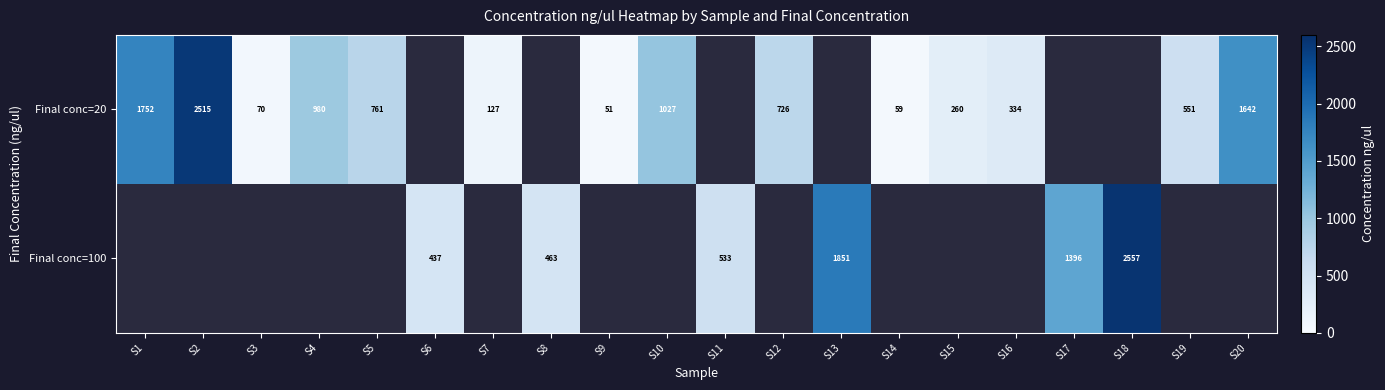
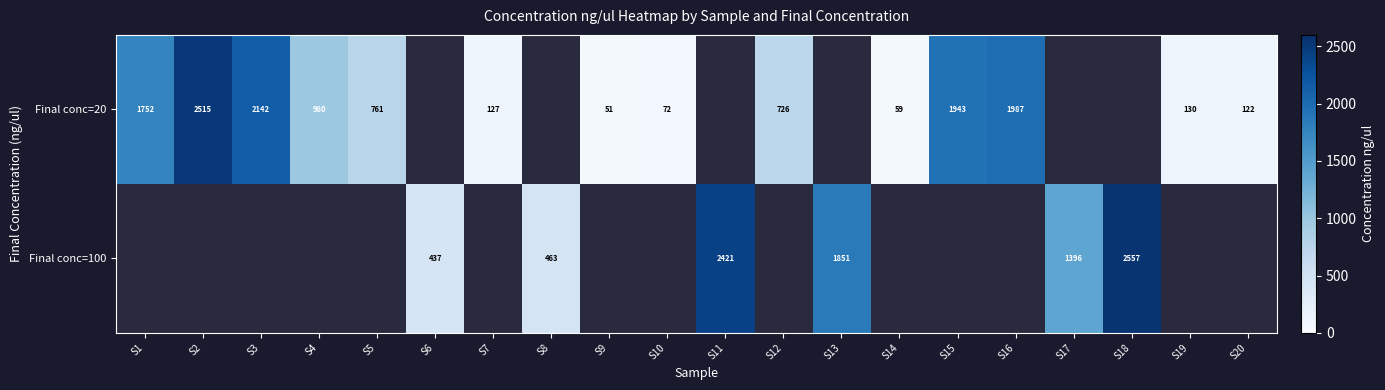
Final conc=20, S3: 70 -> 2142
Final conc=20, S10: 1027 -> 72
Final conc=20, S15: 260 -> 1943
Final conc=20, S16: 334 -> 1987
Final conc=20, S19: 551 -> 130
Final conc=20, S20: 1642 -> 122
Final conc=100, S11: 533 -> 2421
